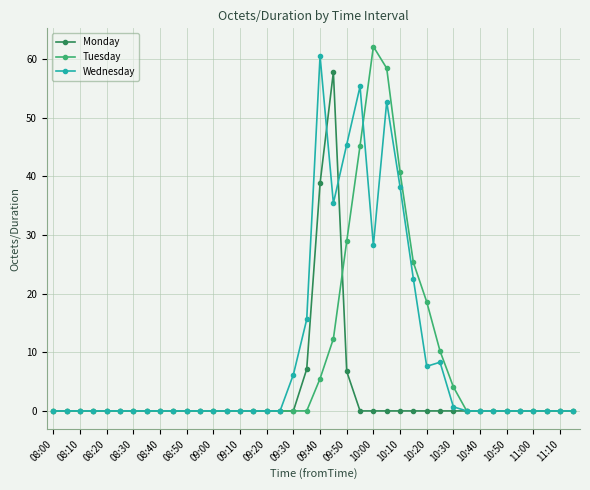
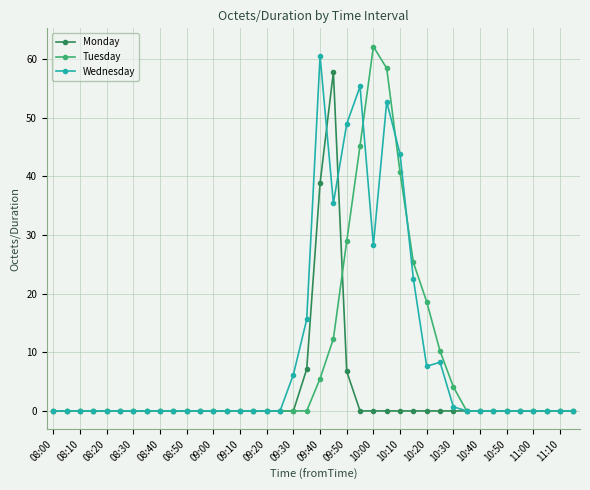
Wednesday, 09:50: 45 -> 49
Wednesday, 10:10: 38 -> 44
